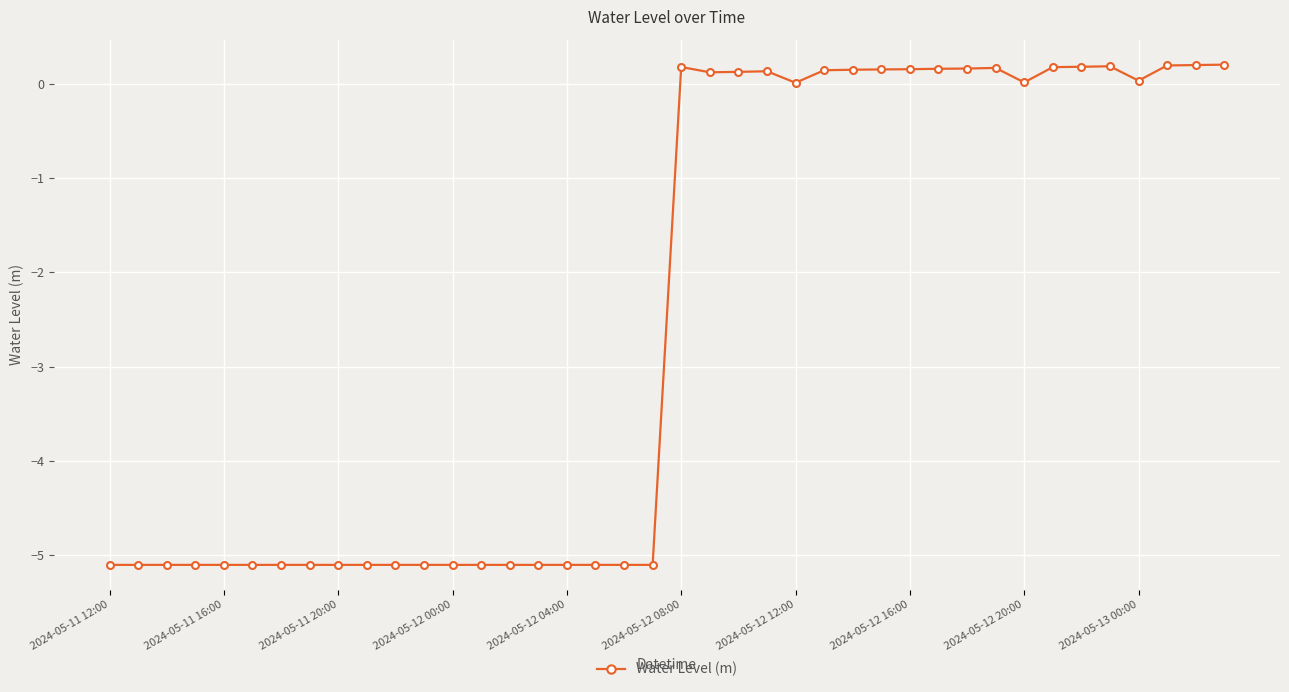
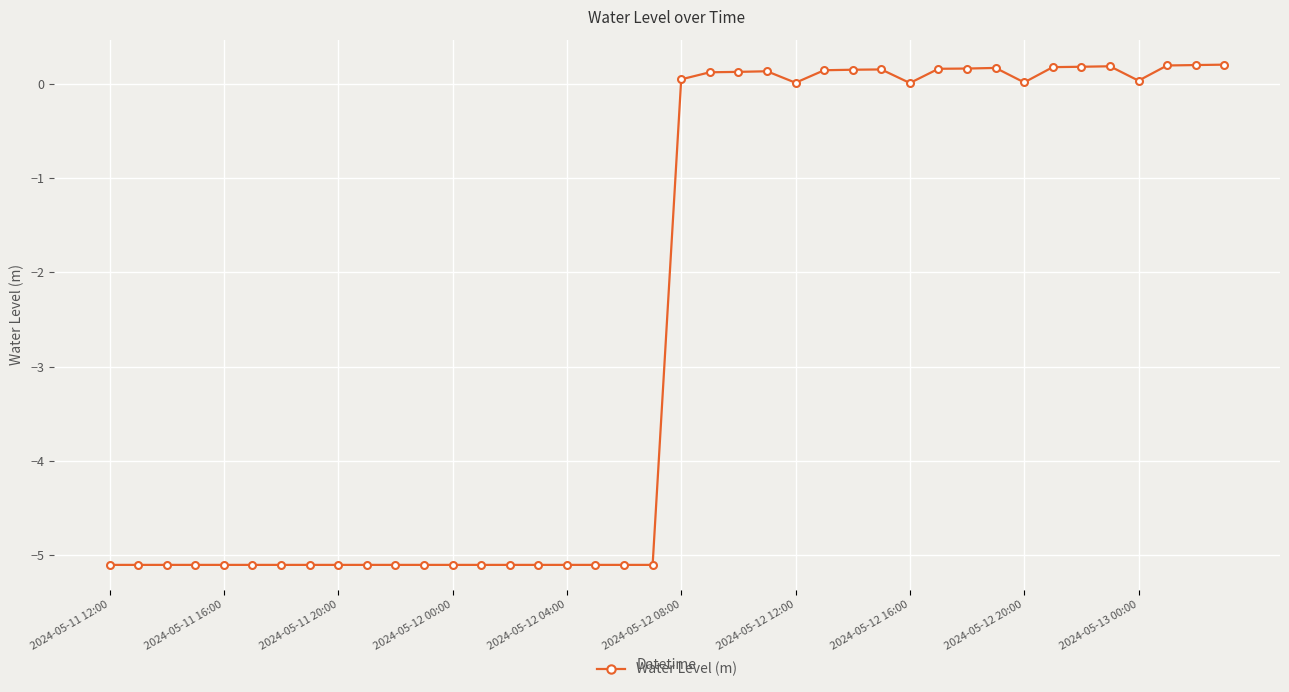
2024-05-12 08:00: 0.2 -> 0.0
2024-05-12 16:00: 0.2 -> 0.0
